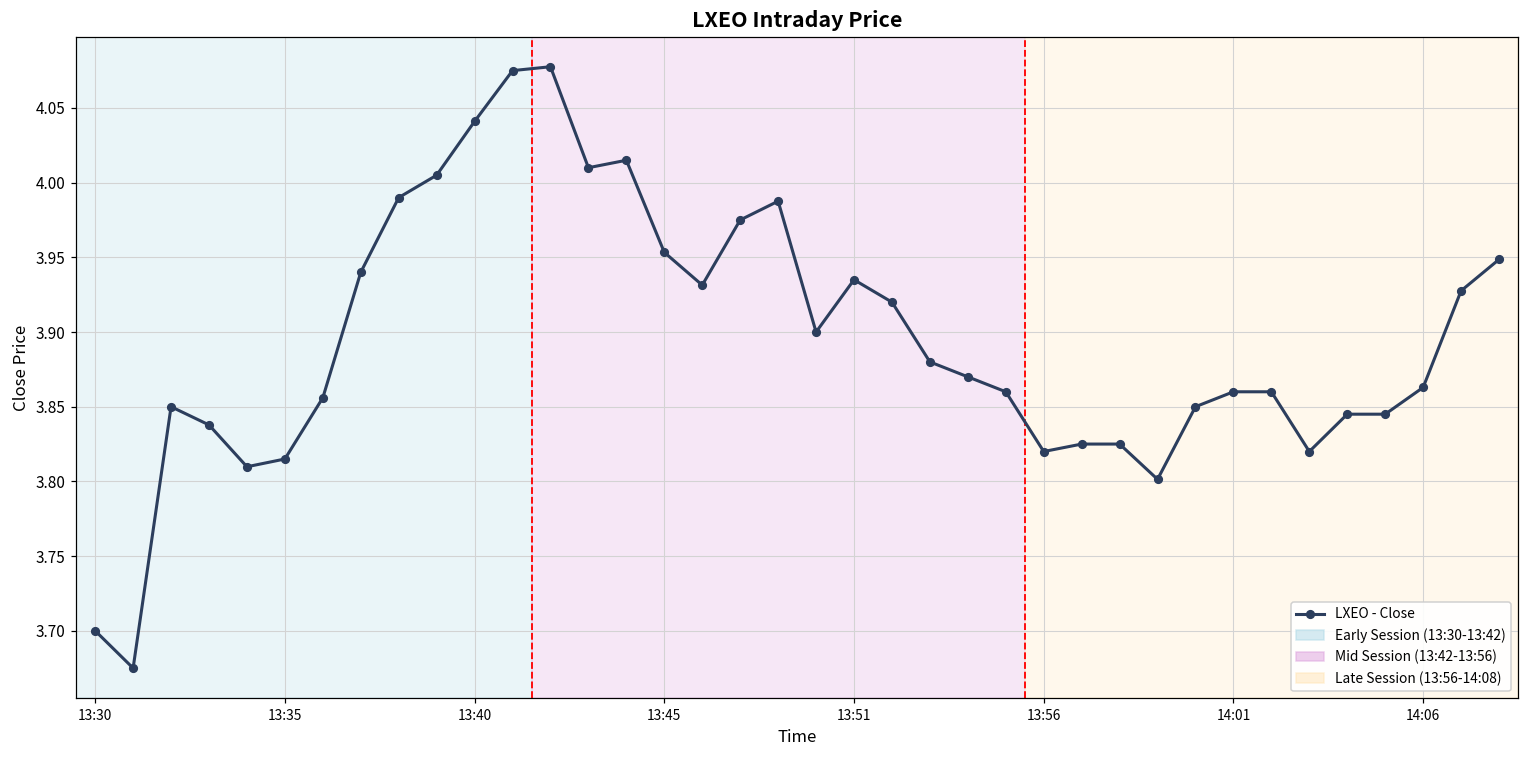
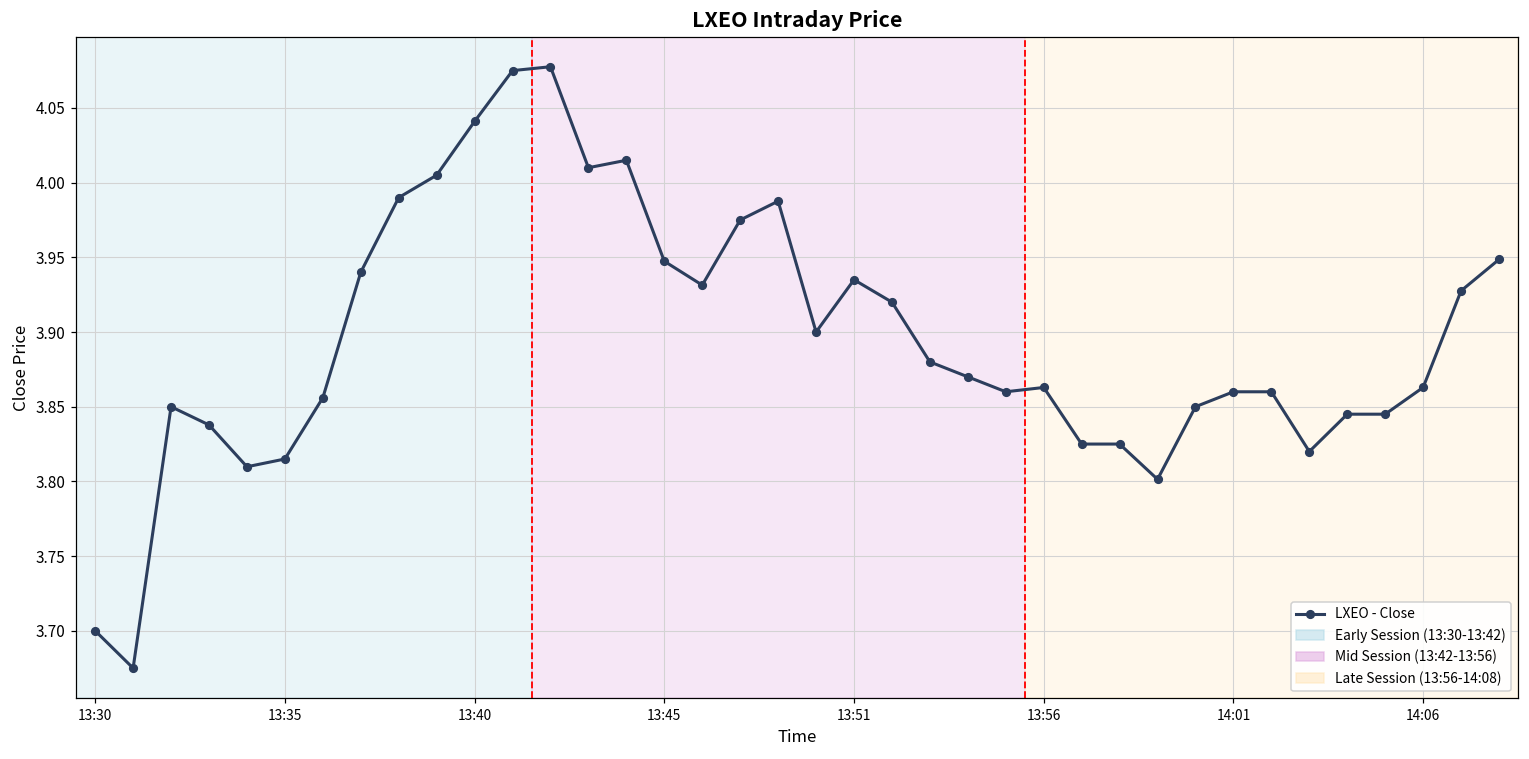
13:45: 3.953 -> 3.947
13:56: 3.820 -> 3.863
